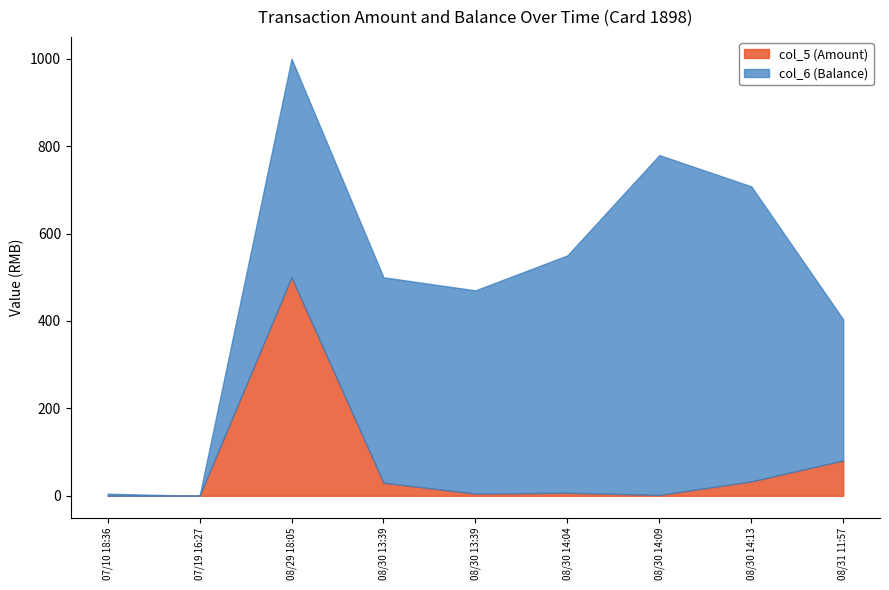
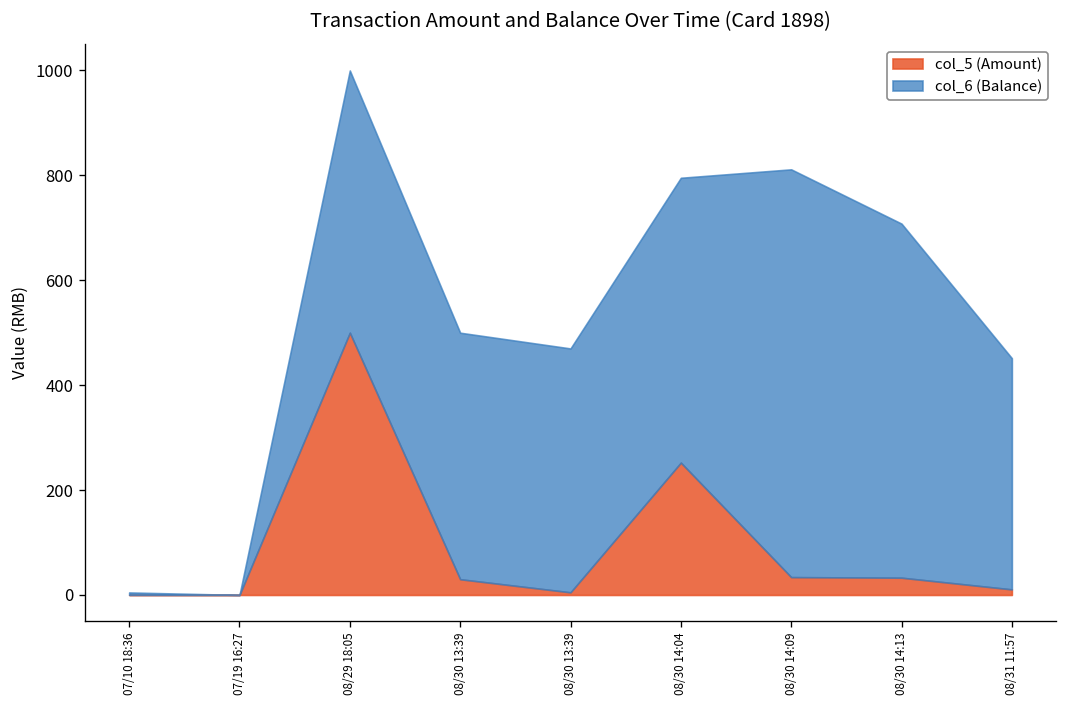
col_5 (Amount), 08/30 14:04: 10 -> 250
col_5 (Amount), 08/30 14:09: 0 -> 30
col_5 (Amount), 08/31 11:57: 80 -> 10
col_6 (Balance), 08/31 11:57: 320 -> 440
